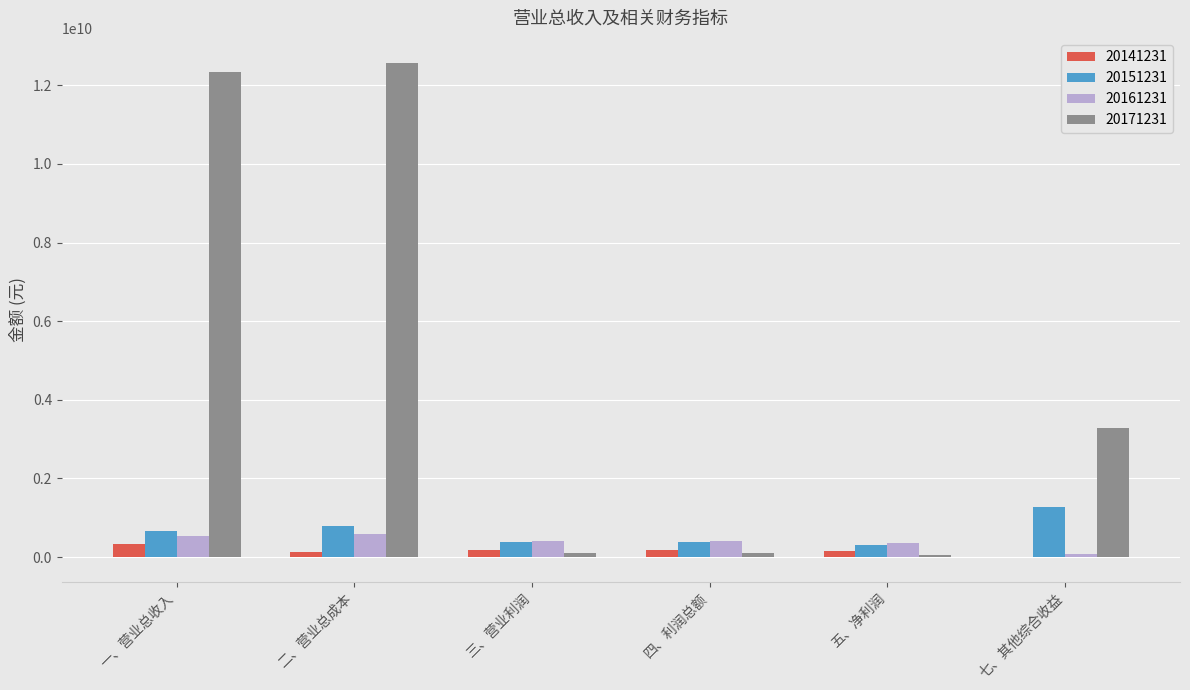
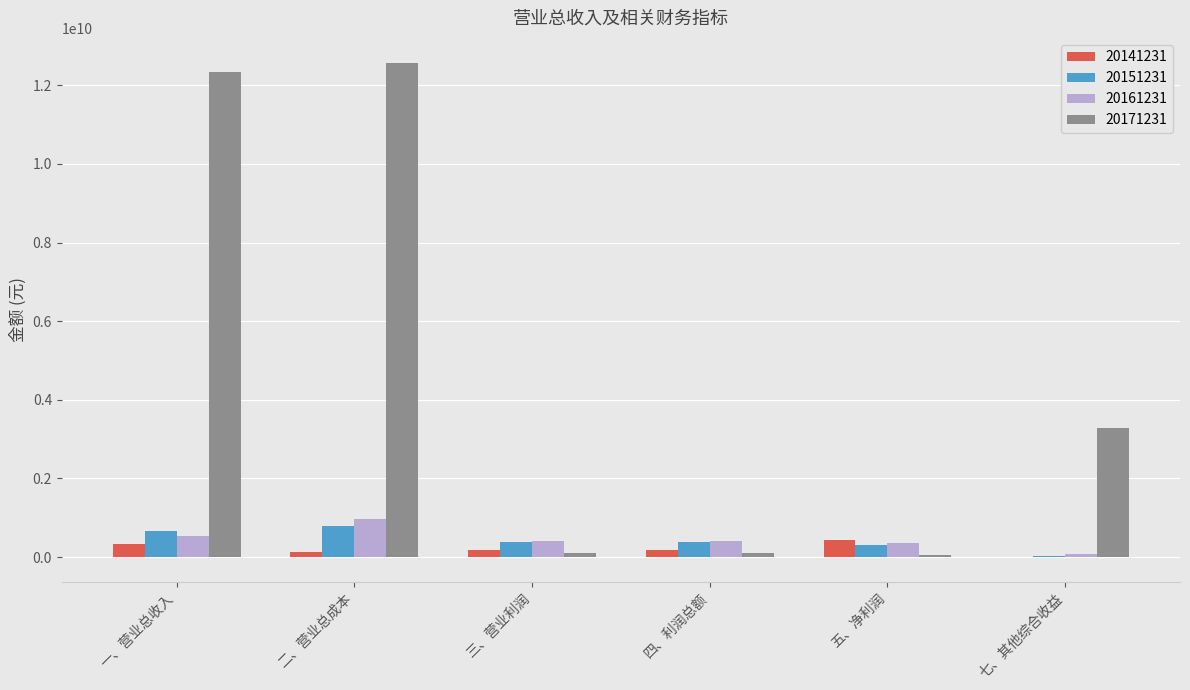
20161231, 二、营业总成本: 600000000 -> 1000000000
20141231, 五、净利润: 200000000 -> 400000000
20151231, 七、其他综合收益: 1300000000 -> 0
